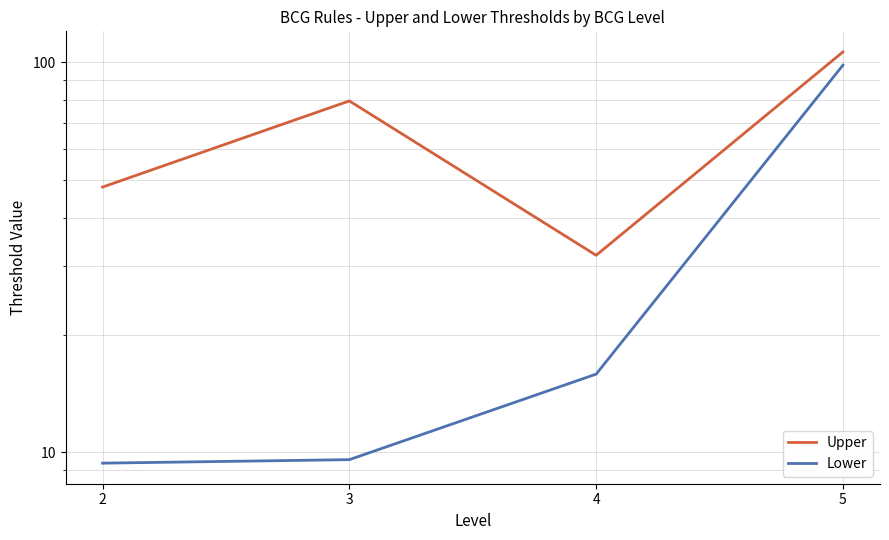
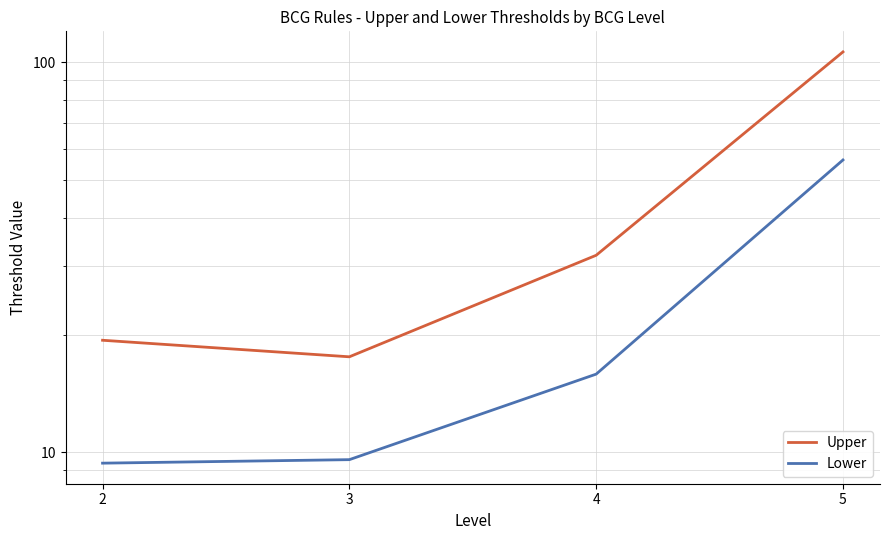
Upper, 2: 48 -> 19
Upper, 3: 80 -> 18
Lower, 5: 98 -> 56
